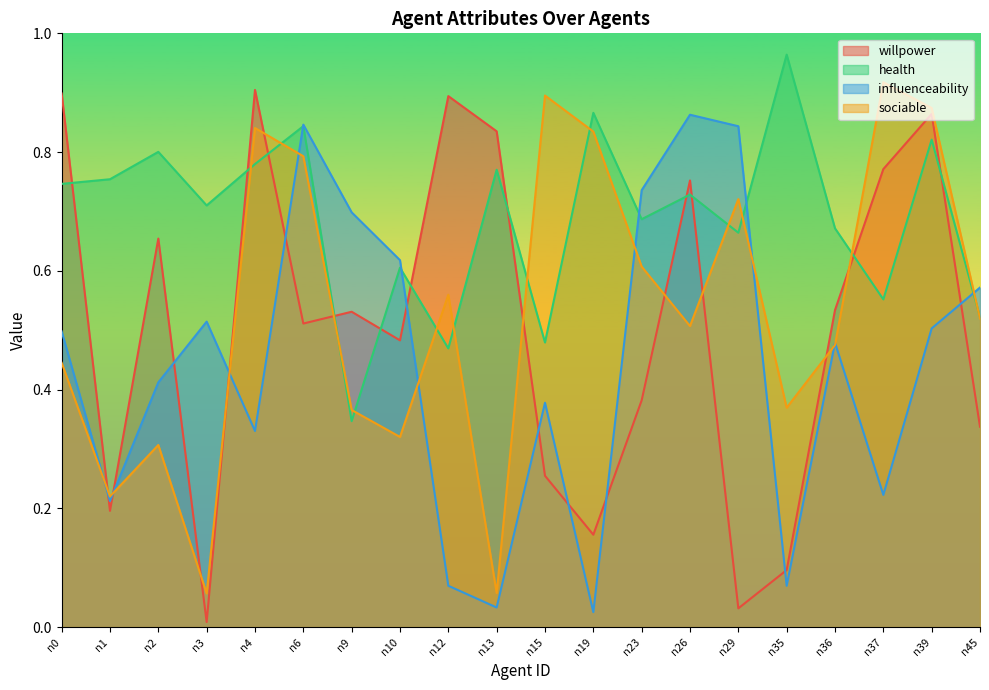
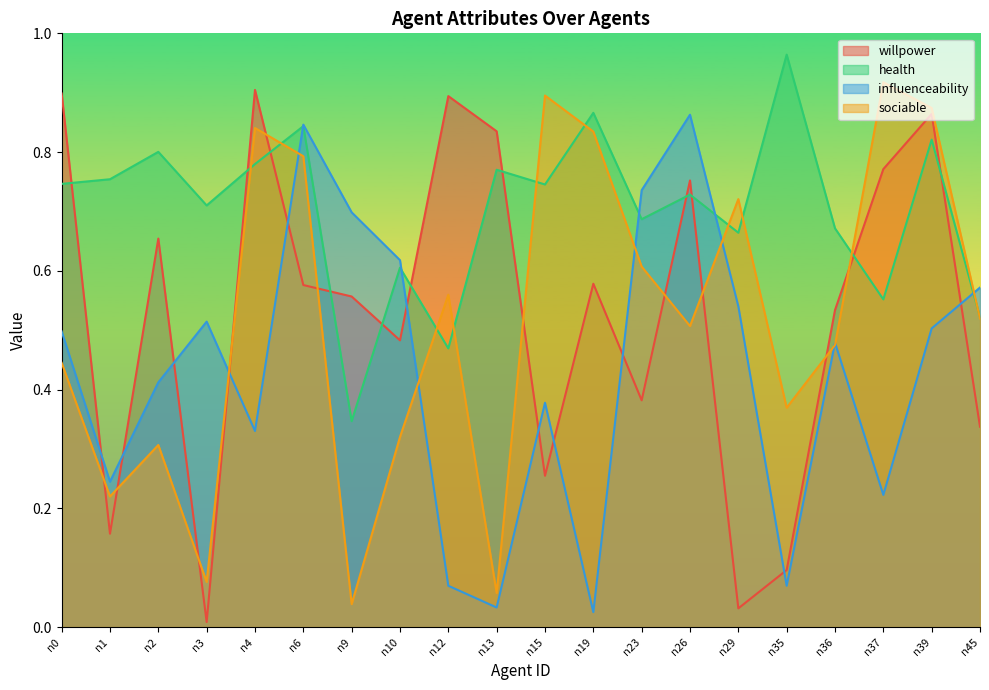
willpower, n1: 0.20 -> 0.16
influenceability, n1: 0.21 -> 0.24
sociable, n3: 0.06 -> 0.08
willpower, n6: 0.51 -> 0.58
willpower, n9: 0.53 -> 0.56
sociable, n9: 0.37 -> 0.04
health, n15: 0.48 -> 0.75
willpower, n19: 0.16 -> 0.58
influenceability, n29: 0.84 -> 0.54
